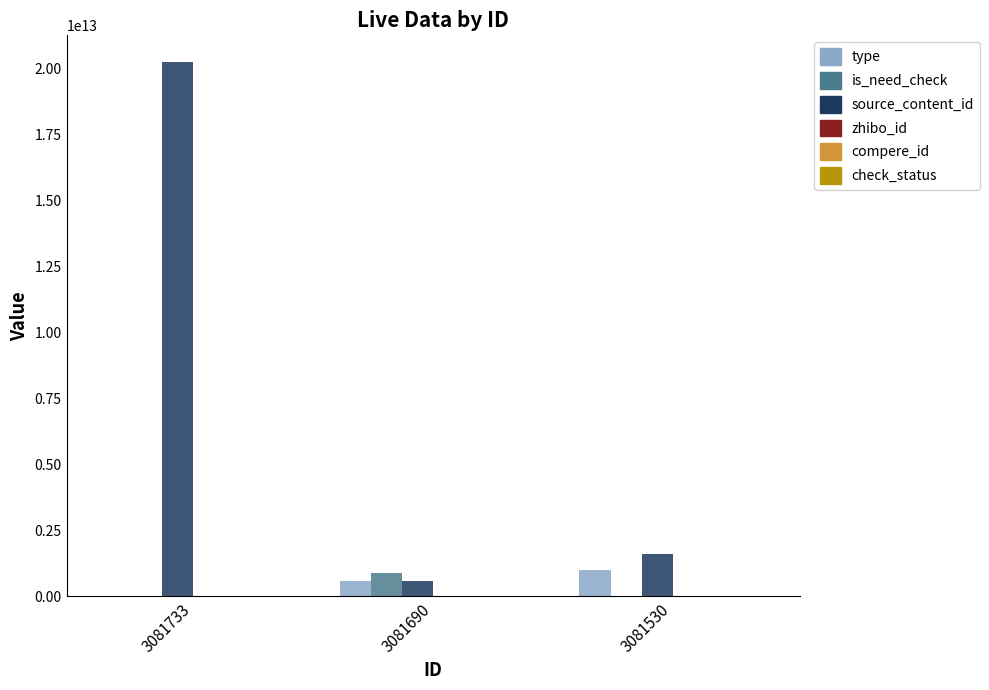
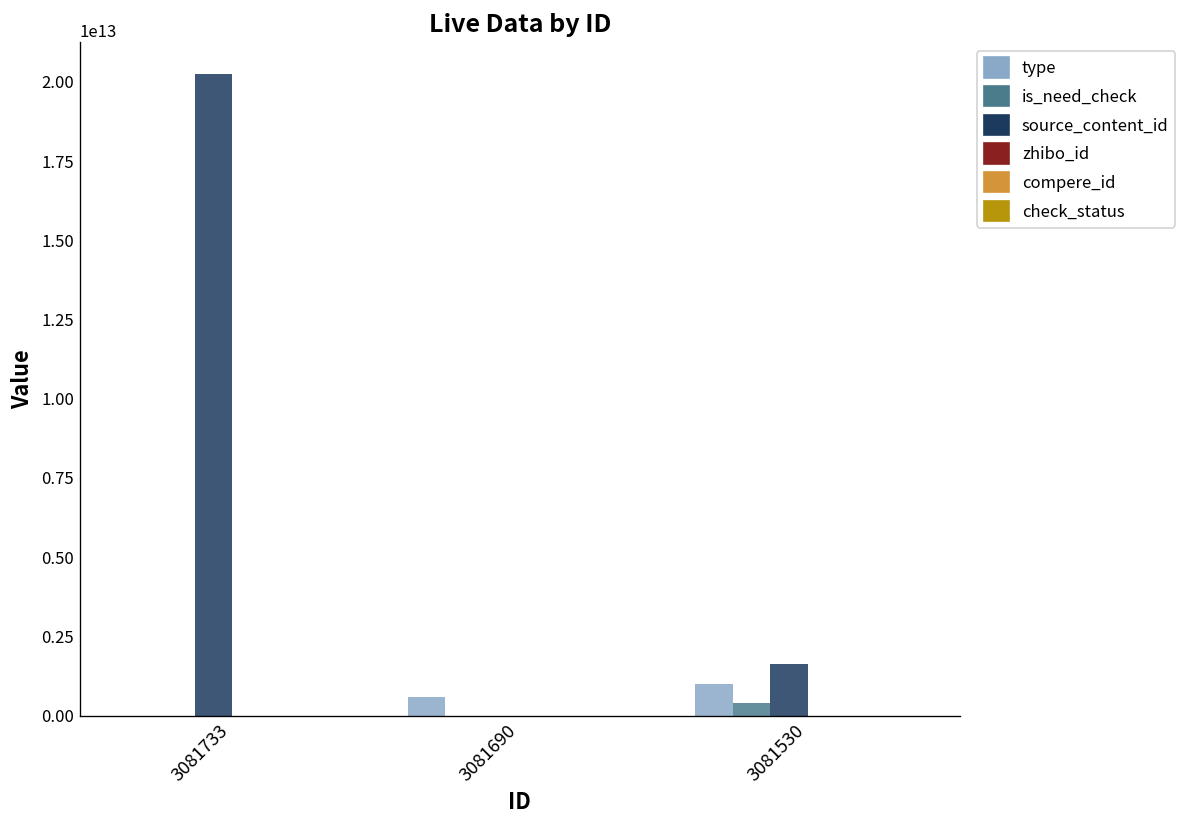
is_need_check, 3081690: 900000000000 -> 0
source_content_id, 3081690: 600000000000 -> 0
is_need_check, 3081530: 0 -> 400000000000
